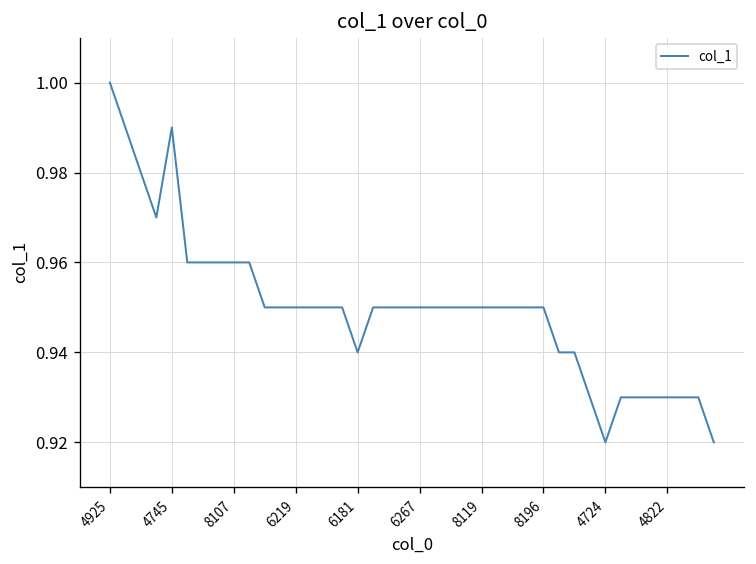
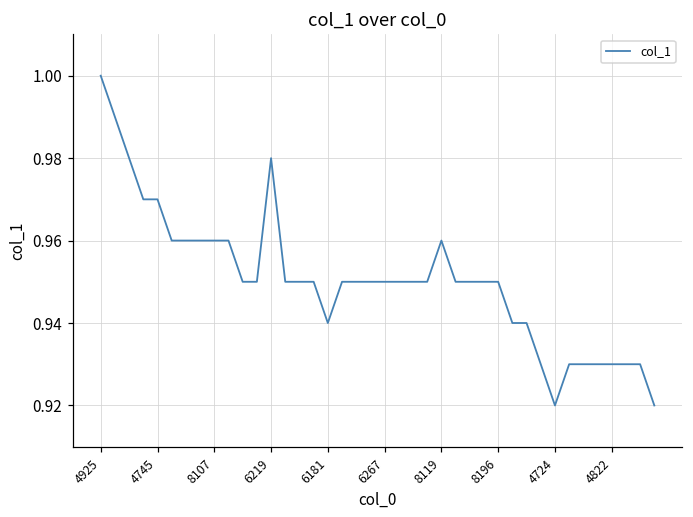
4745: 0.99 -> 0.97
6219: 0.95 -> 0.98
8119: 0.95 -> 0.96
